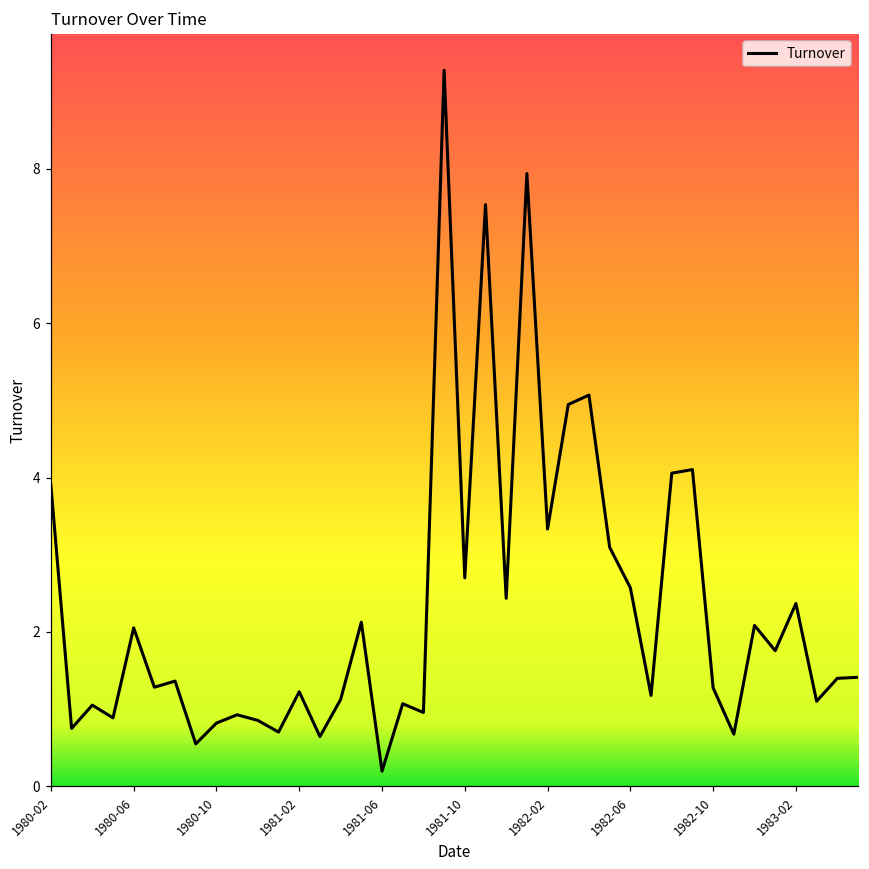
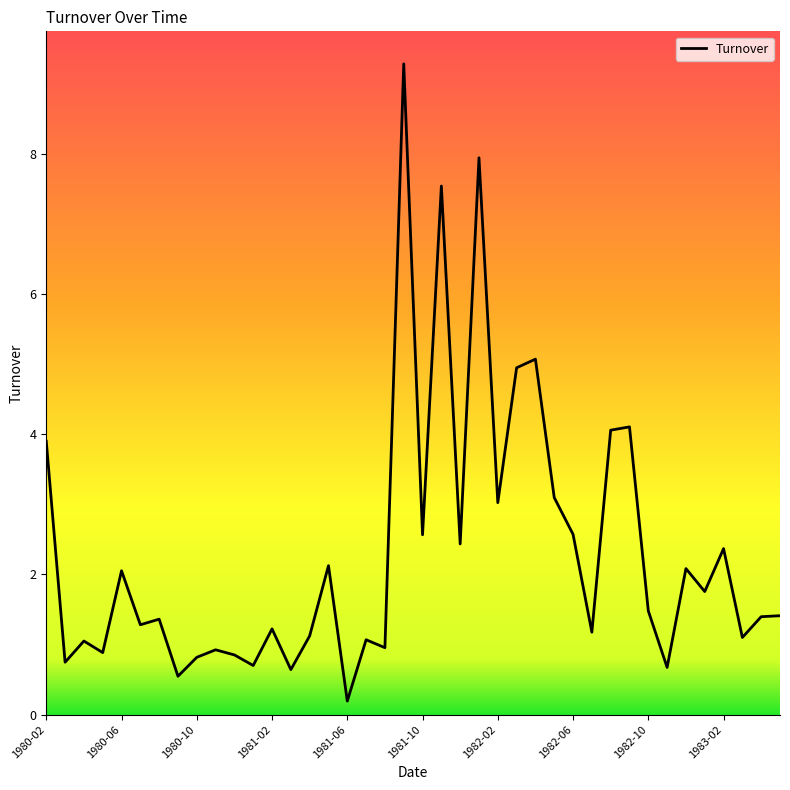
1981-10: 2.7 -> 2.6
1982-02: 3.3 -> 3.0
1982-10: 1.3 -> 1.5
